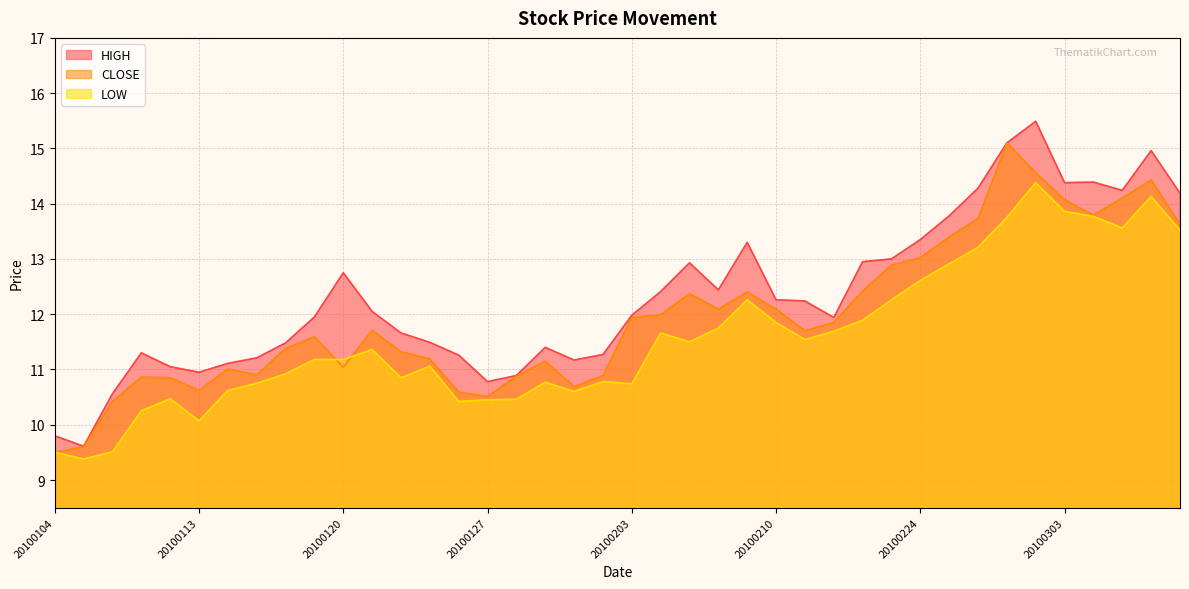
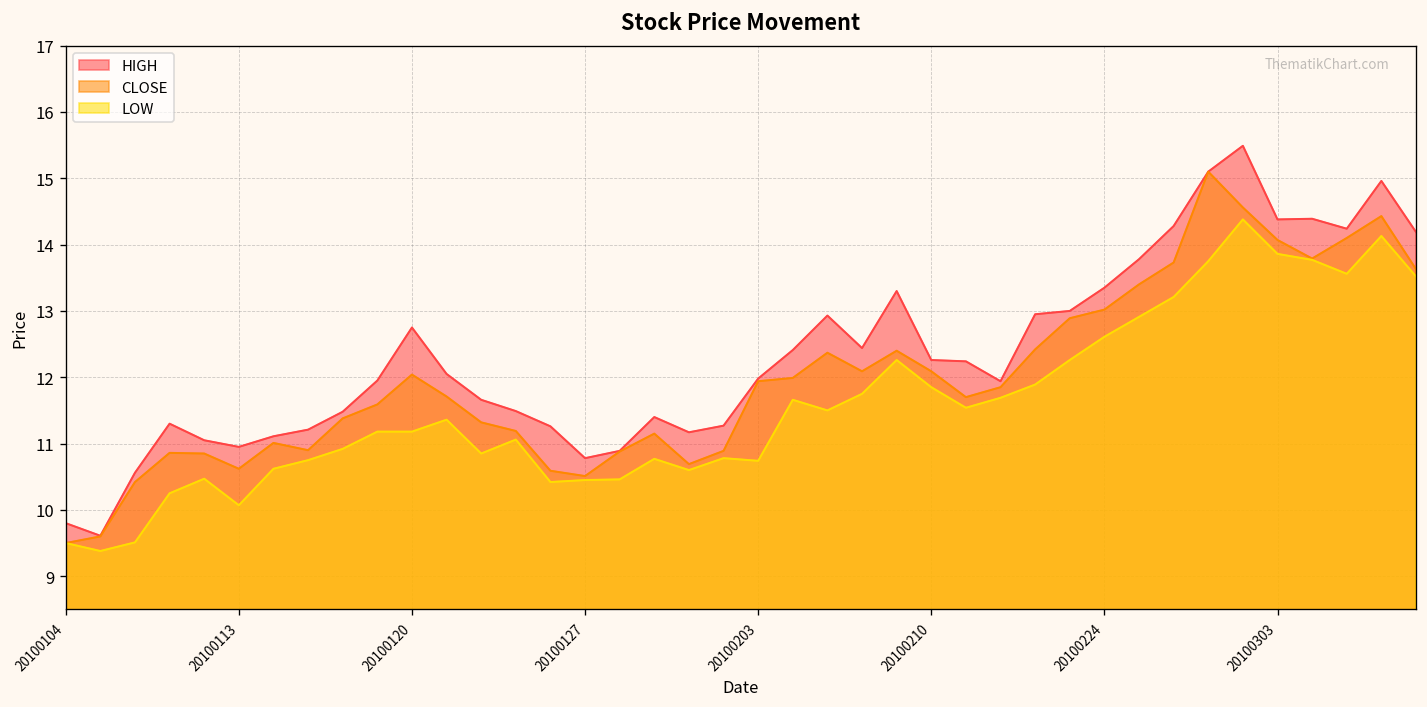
CLOSE, 20100120: 11.0 -> 12.0
